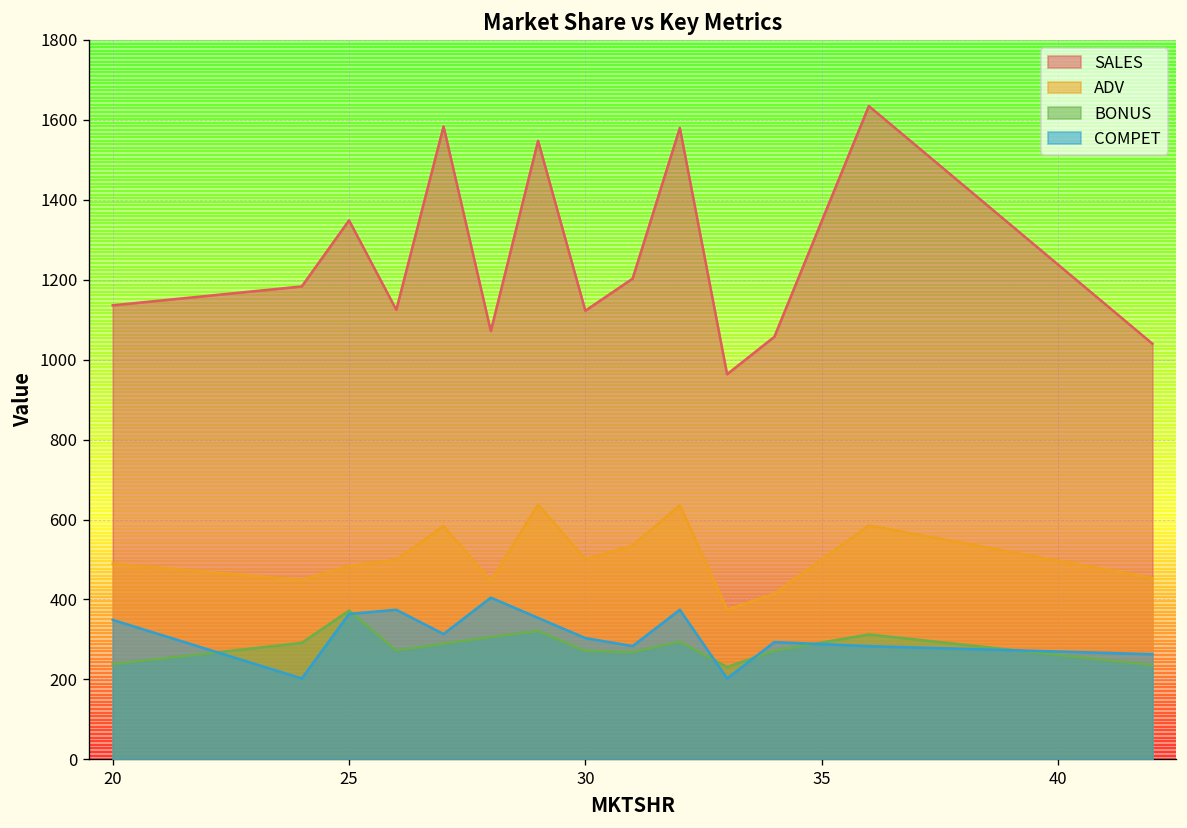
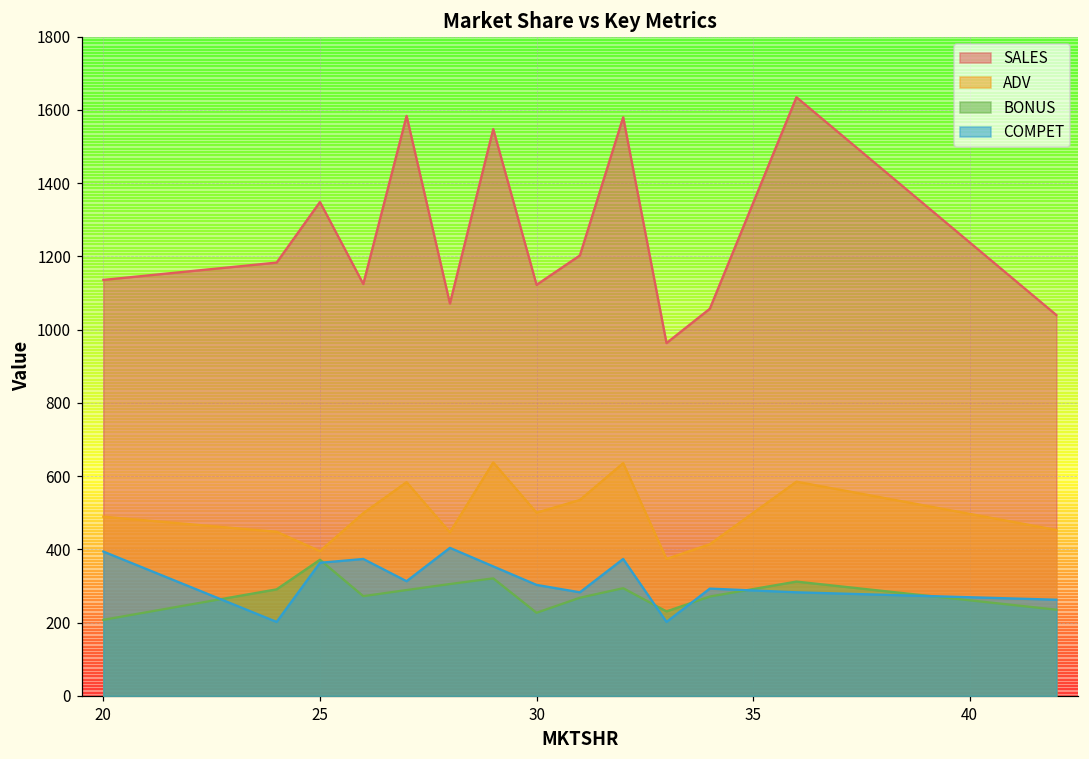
BONUS, 20: 240 -> 210
COMPET, 20: 350 -> 390
ADV, 25: 480 -> 400
BONUS, 30: 270 -> 230
